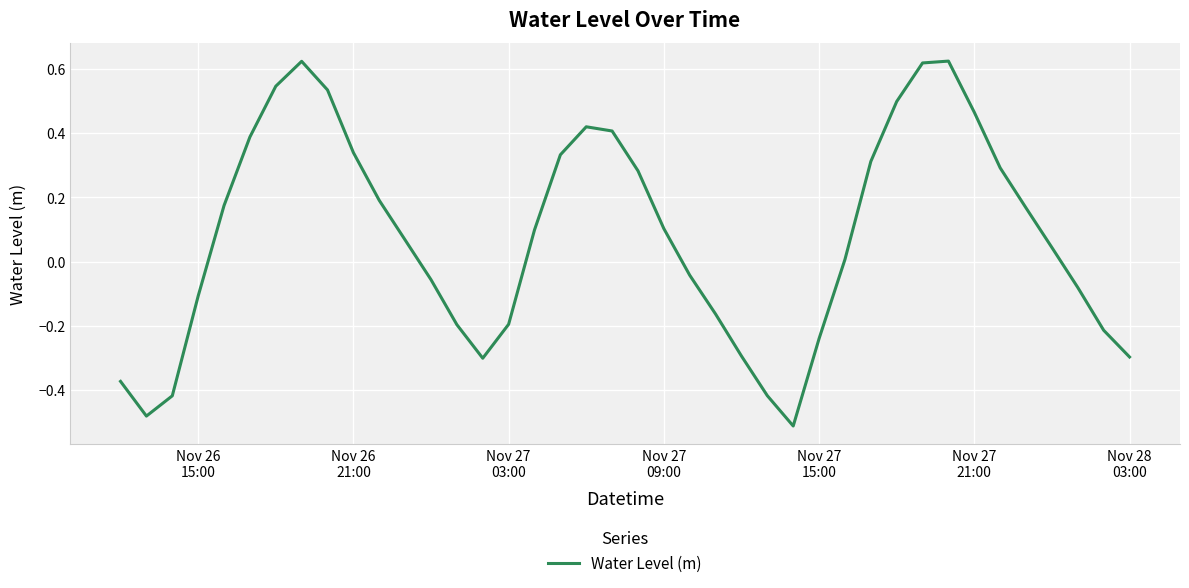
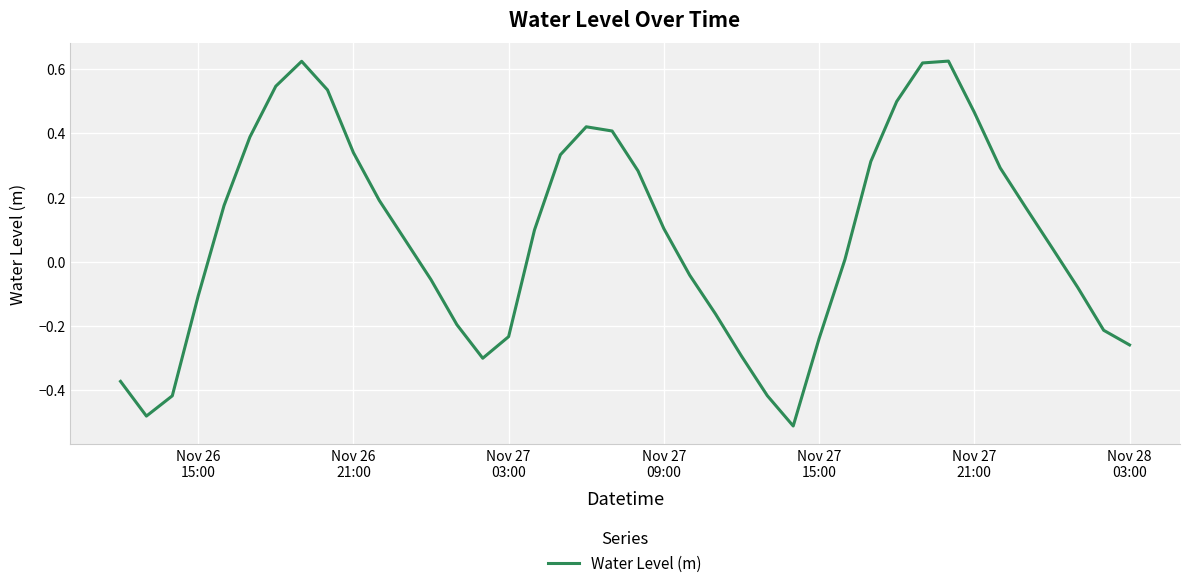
Nov 27 03:00: -0.20 -> -0.23
Nov 28 03:00: -0.30 -> -0.26
